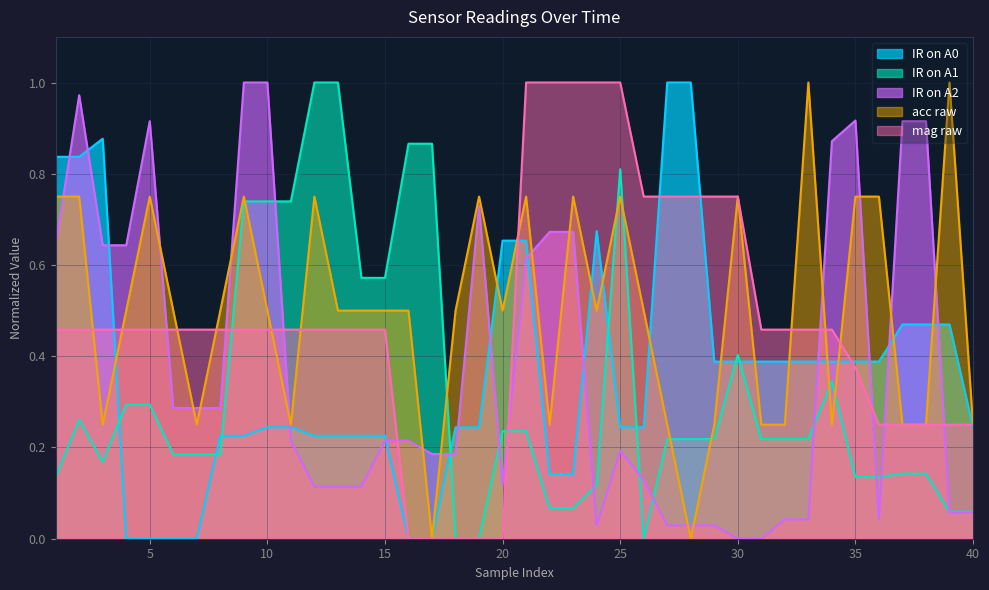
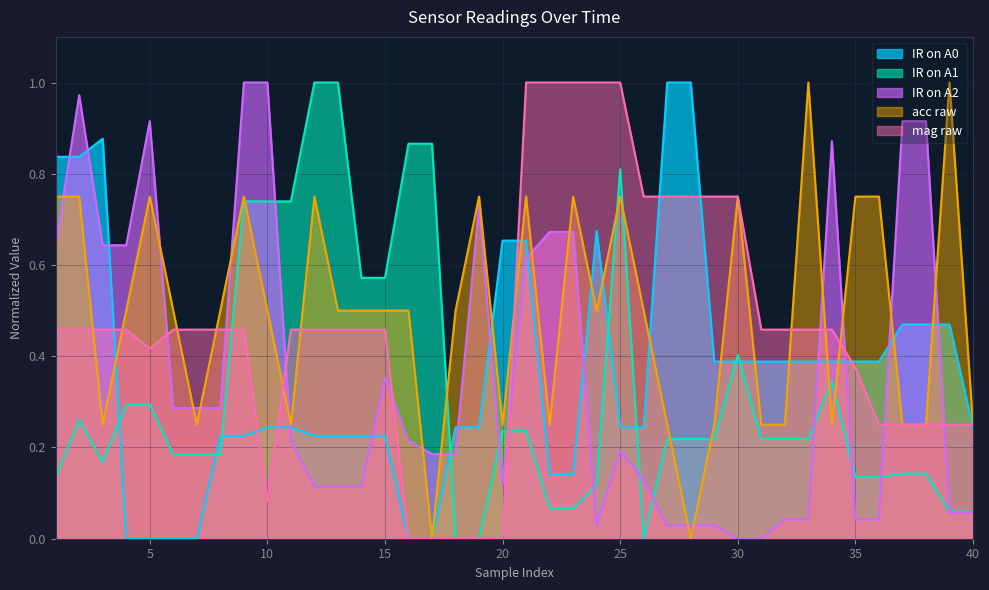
mag raw, 5: 0.46 -> 0.42
mag raw, 10: 0.46 -> 0.08
IR on A2, 15: 0.21 -> 0.35
acc raw, 20: 0.50 -> 0.25
IR on A2, 35: 0.92 -> 0.04
